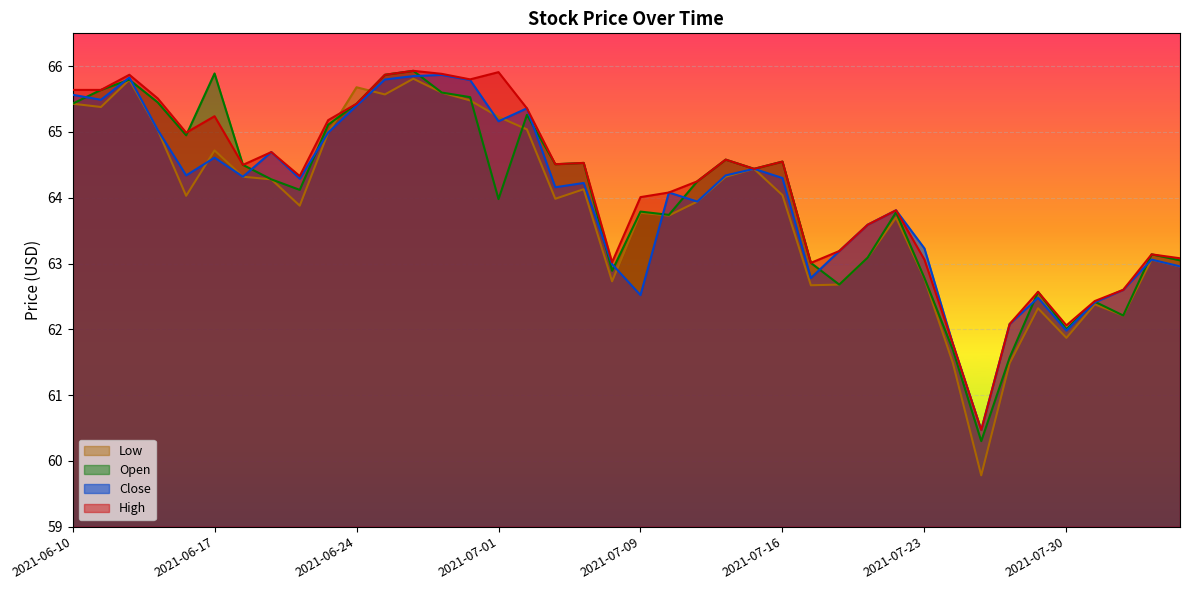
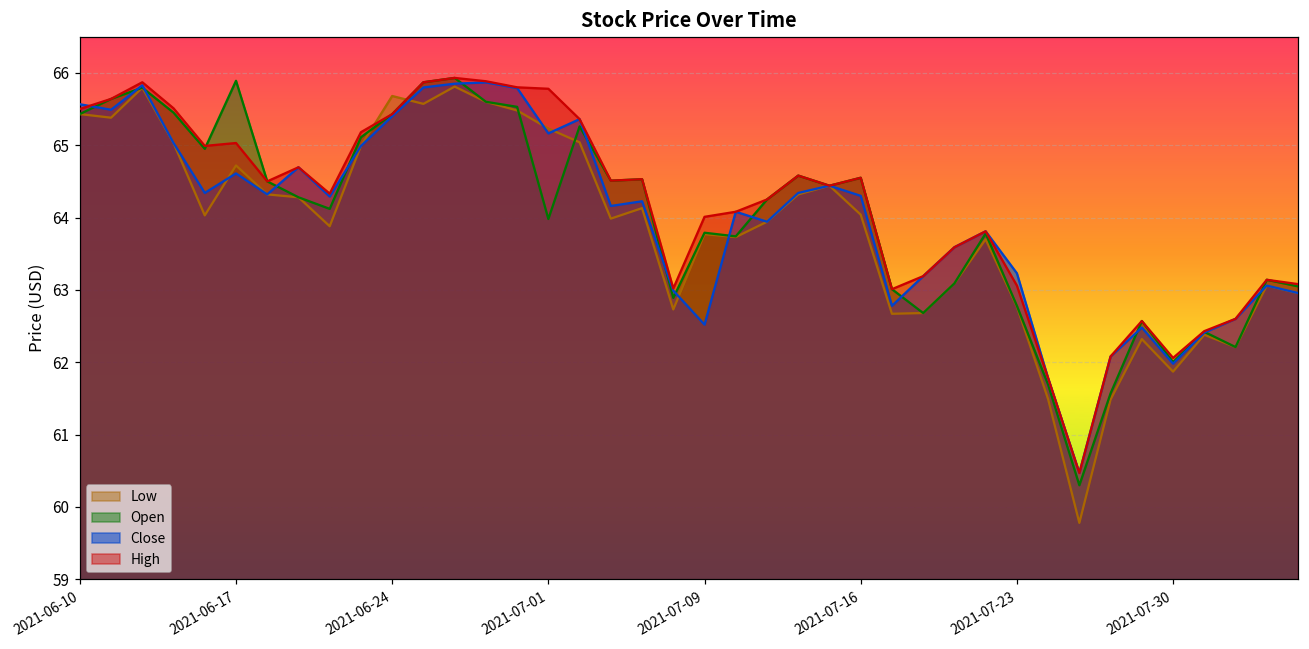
High, 2021-06-10: 65.6 -> 65.5
High, 2021-06-17: 65.2 -> 65.0
High, 2021-07-01: 65.9 -> 65.8
